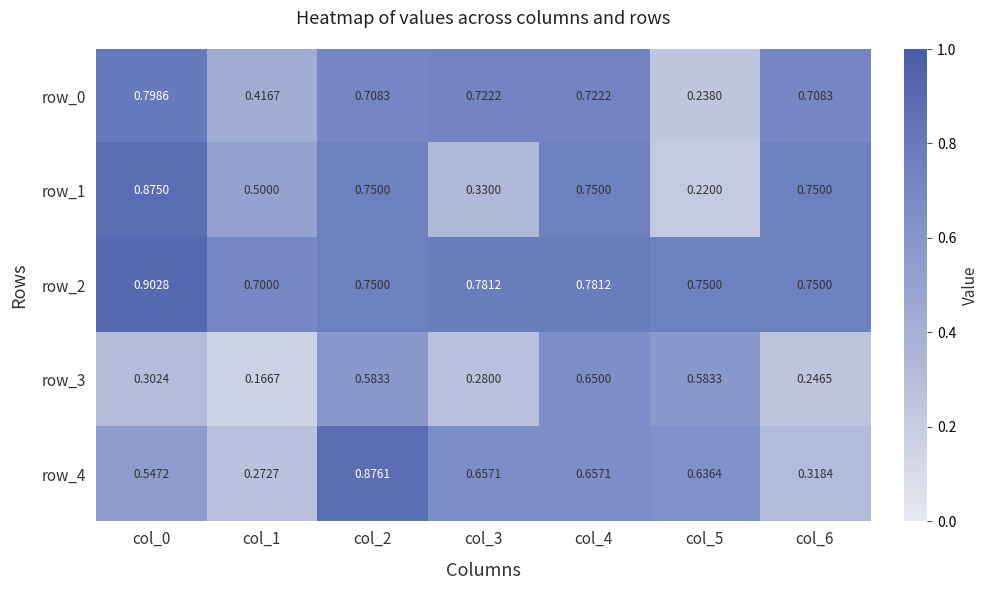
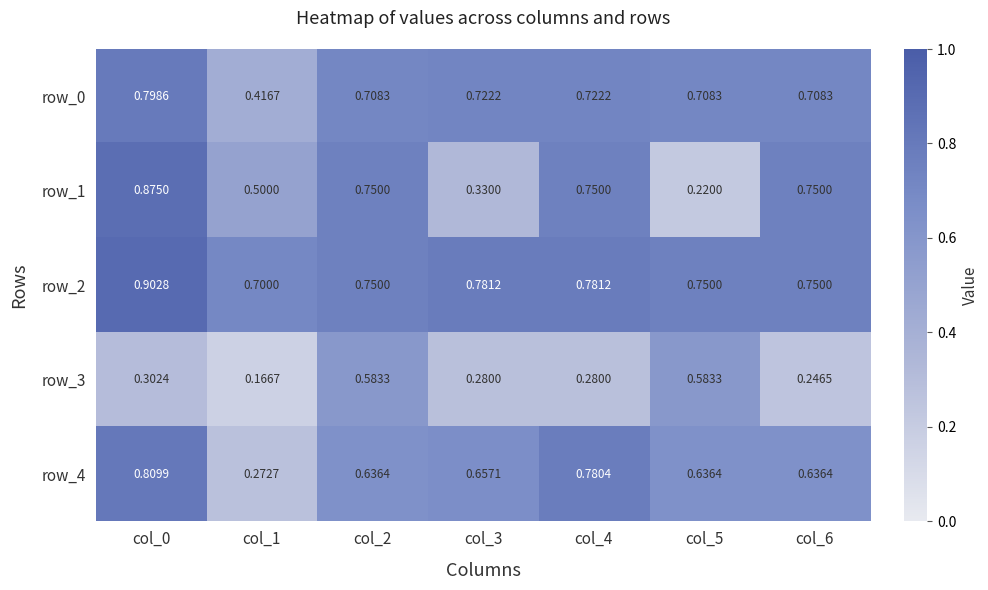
row_0, col_5: 0.2380 -> 0.7083
row_3, col_4: 0.6500 -> 0.2800
row_4, col_0: 0.5472 -> 0.8099
row_4, col_2: 0.8761 -> 0.6364
row_4, col_4: 0.6571 -> 0.7804
row_4, col_6: 0.3184 -> 0.6364
